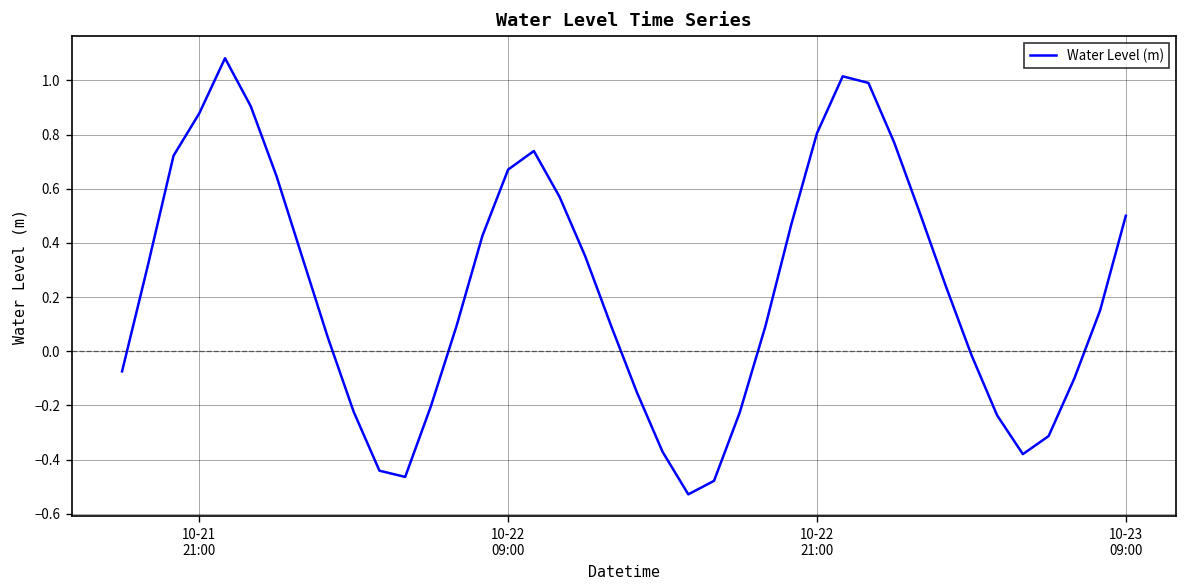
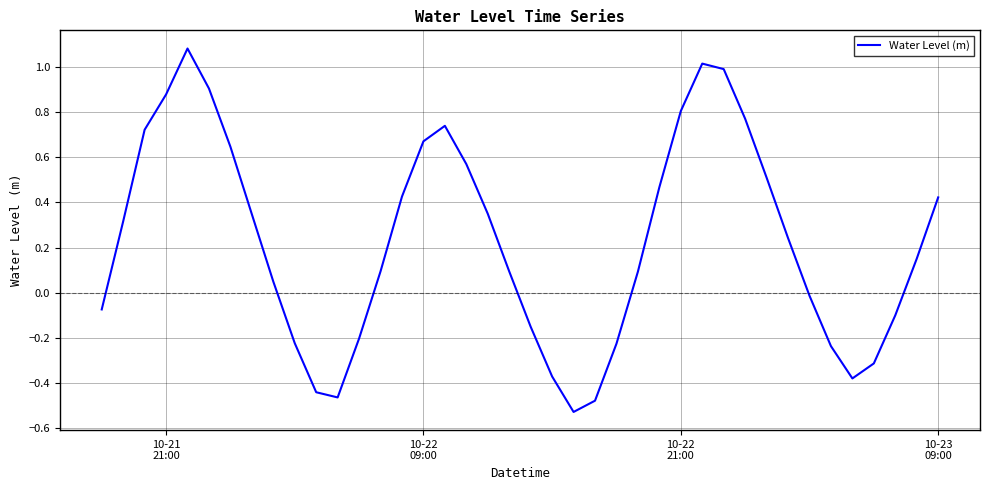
10-23 09:00: 0.50 -> 0.42
